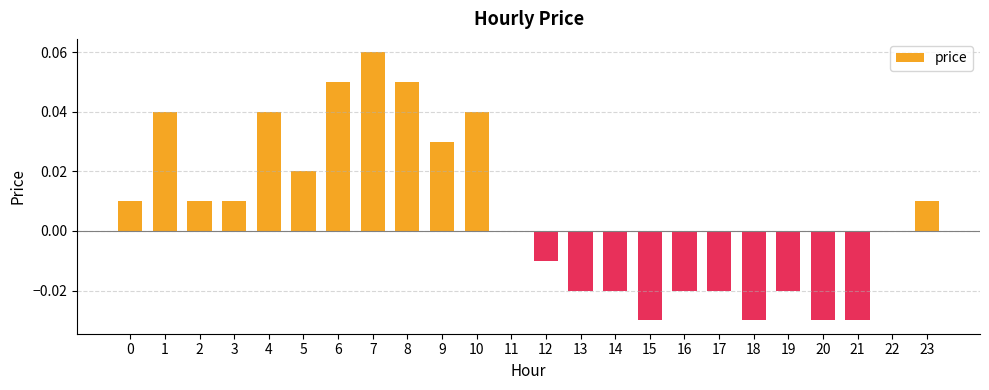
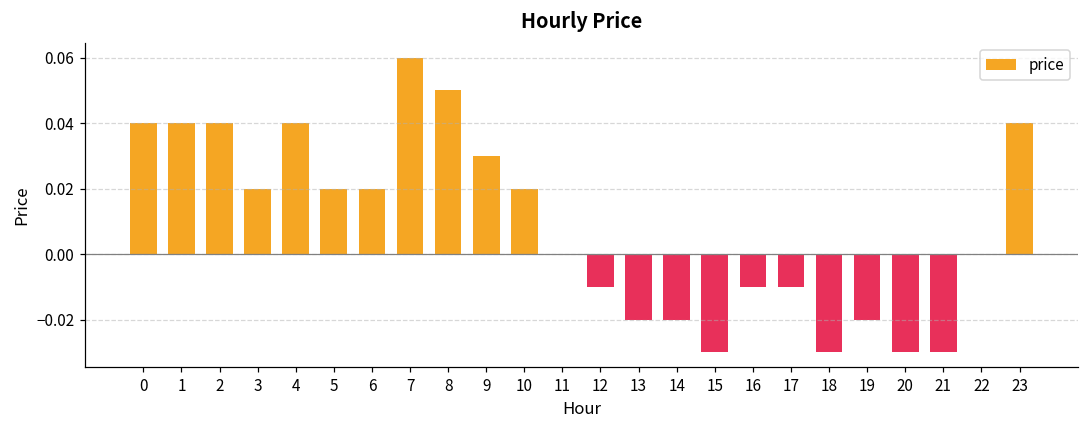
0: 0.01 -> 0.04
2: 0.01 -> 0.04
3: 0.01 -> 0.02
6: 0.05 -> 0.02
10: 0.04 -> 0.02
16: -0.02 -> -0.01
17: -0.02 -> -0.01
23: 0.01 -> 0.04
